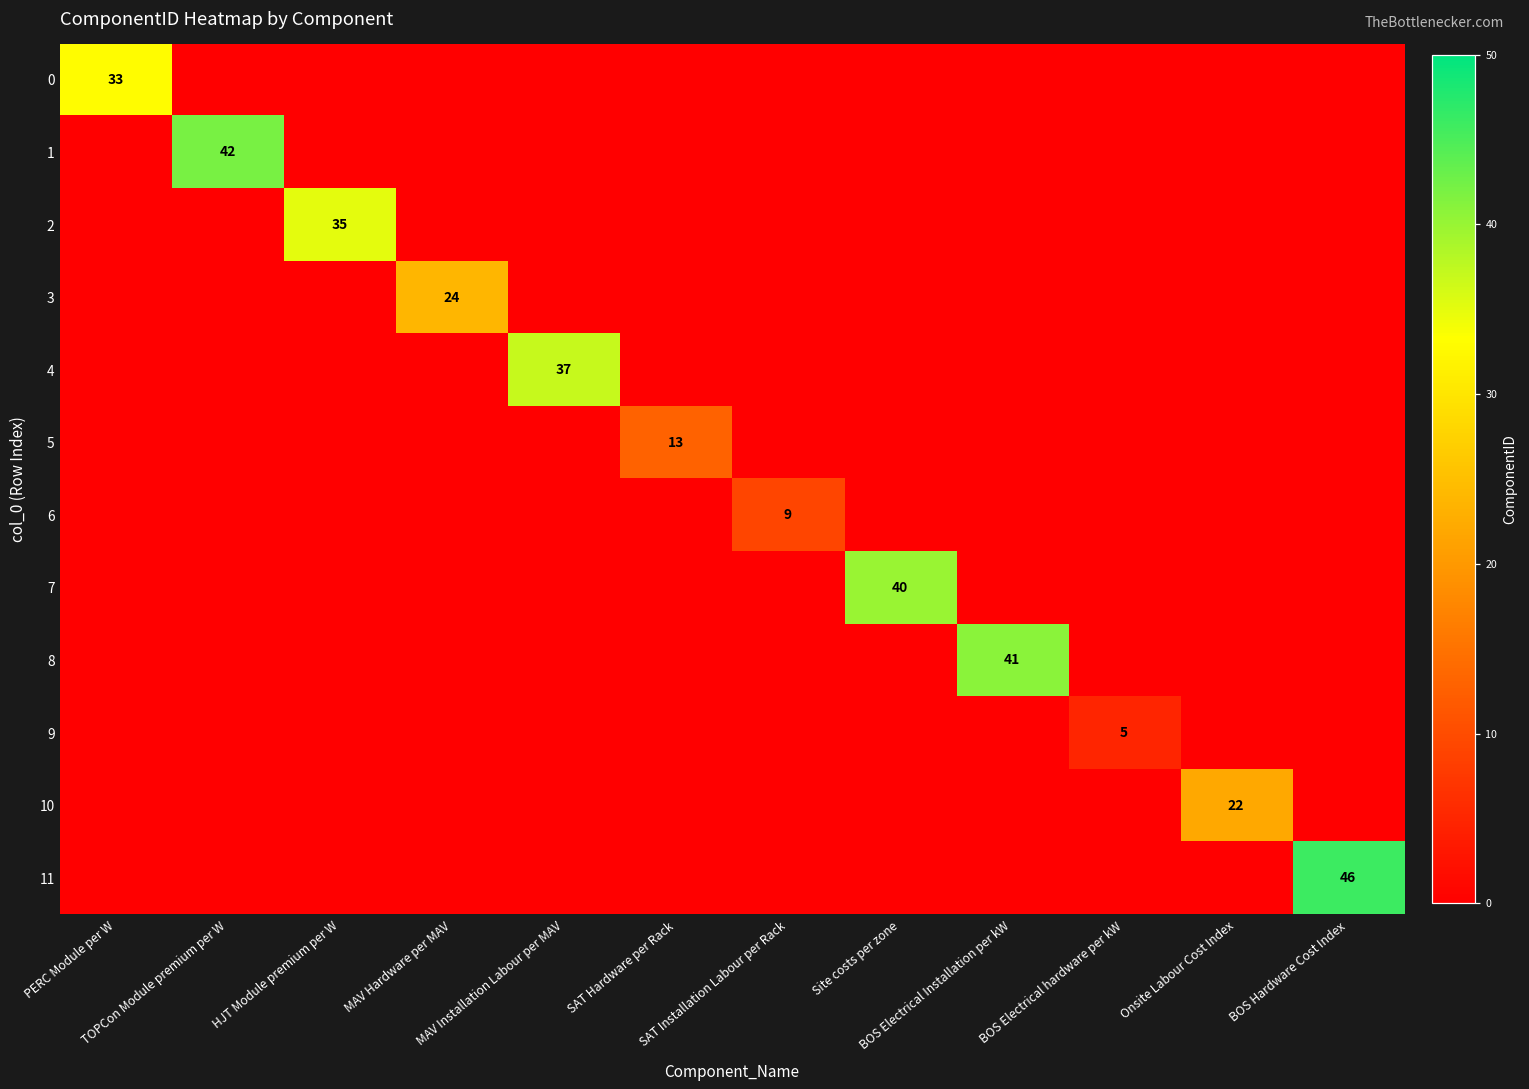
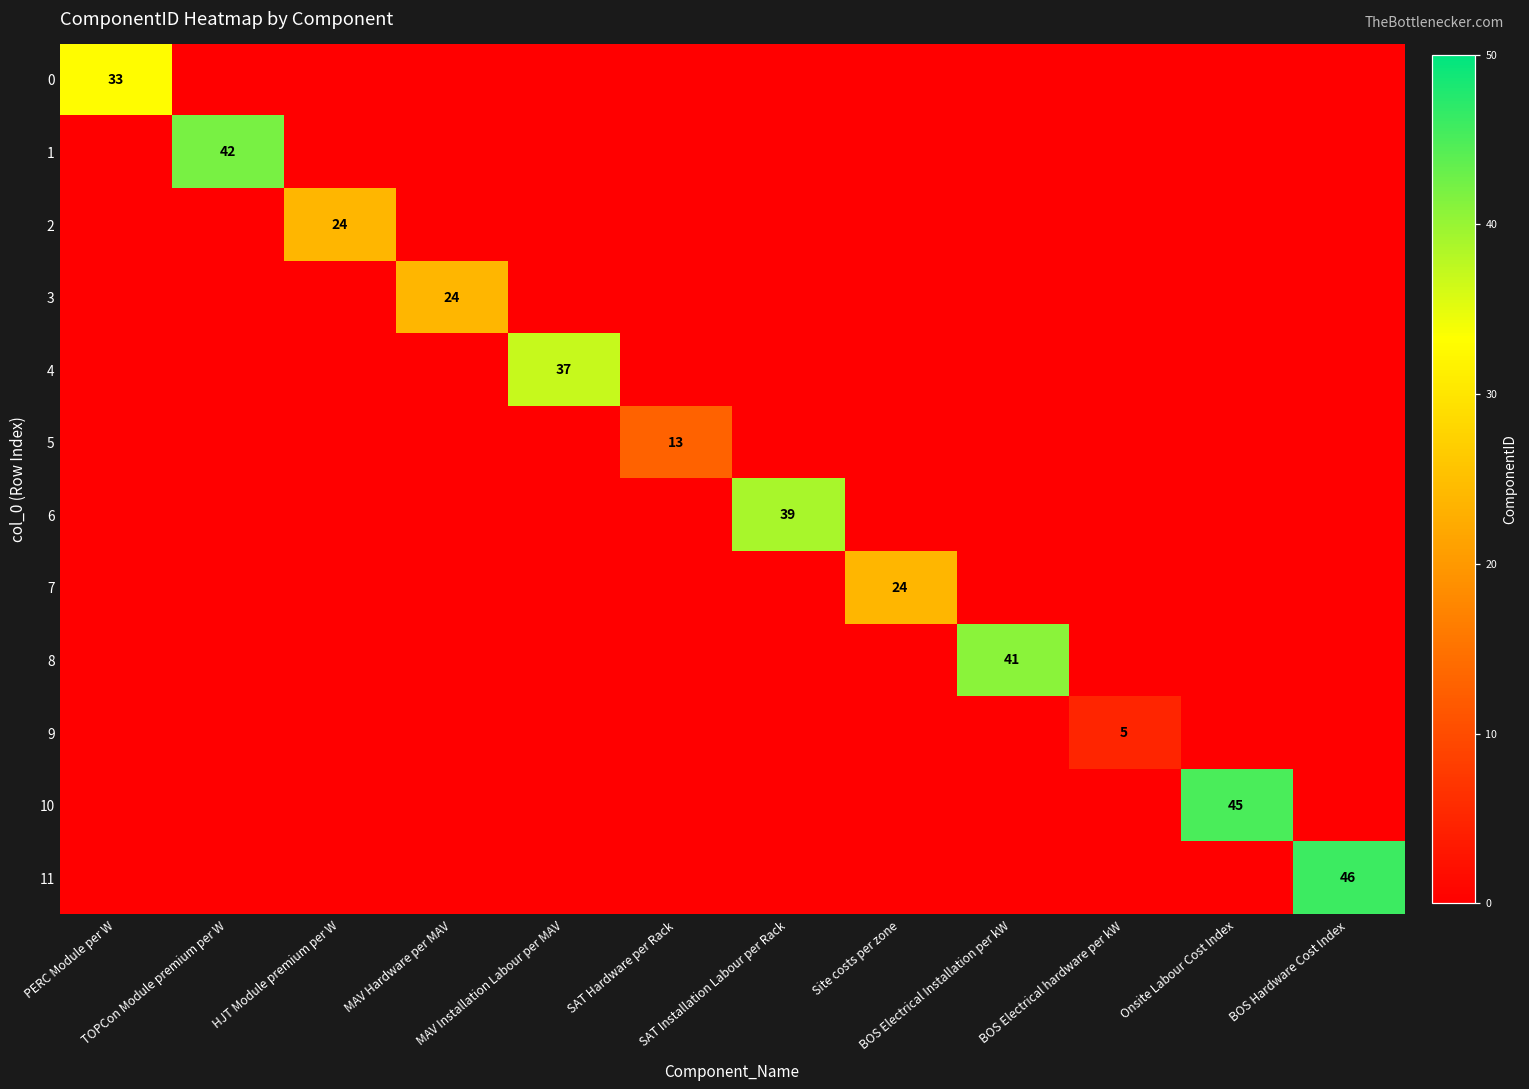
2, HJT Module premium per W: 35 -> 24
6, SAT Installation Labour per Rack: 9 -> 39
7, Site costs per zone: 40 -> 24
10, Onsite Labour Cost Index: 22 -> 45
